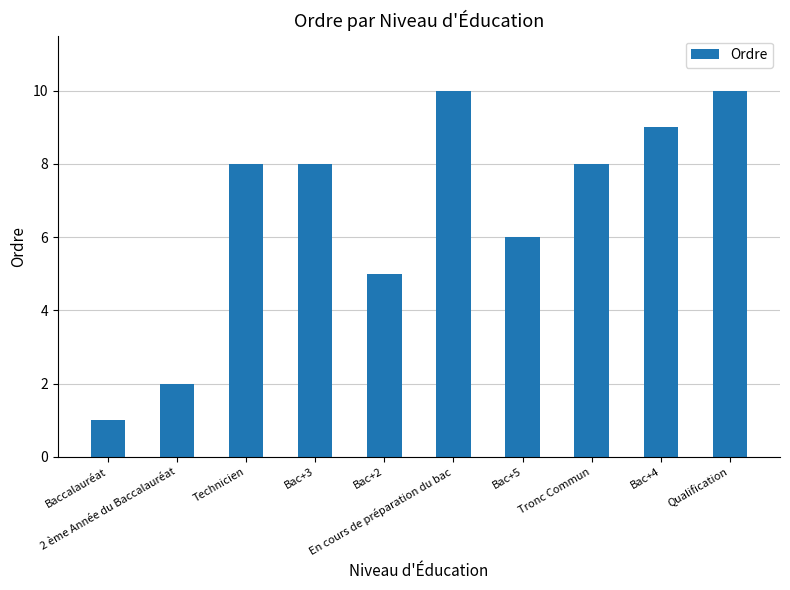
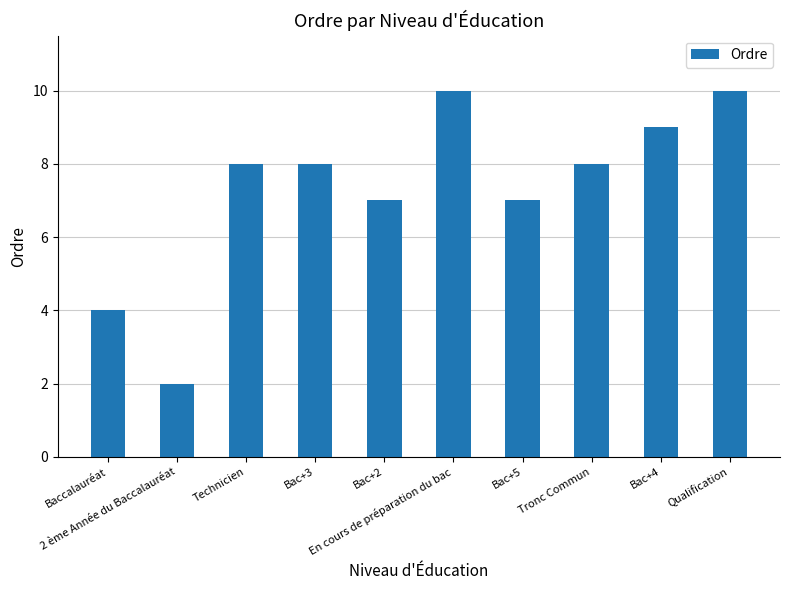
Baccalauréat: 1 -> 4
Bac+2: 5 -> 7
Bac+5: 6 -> 7
